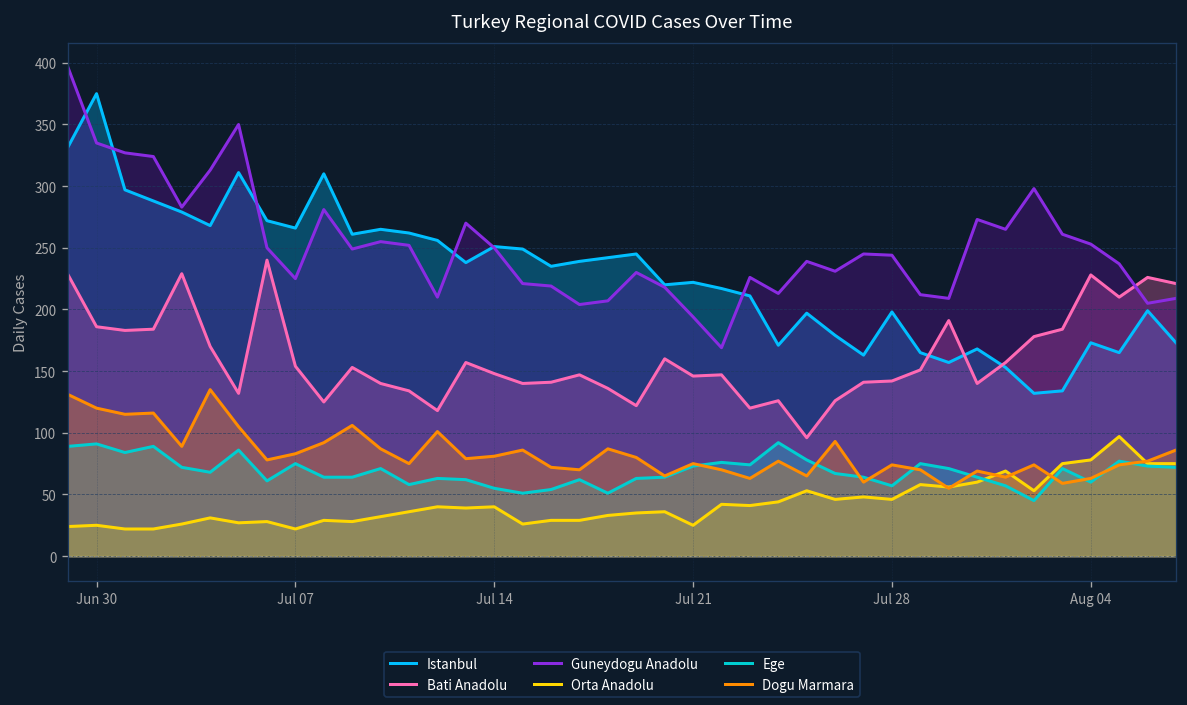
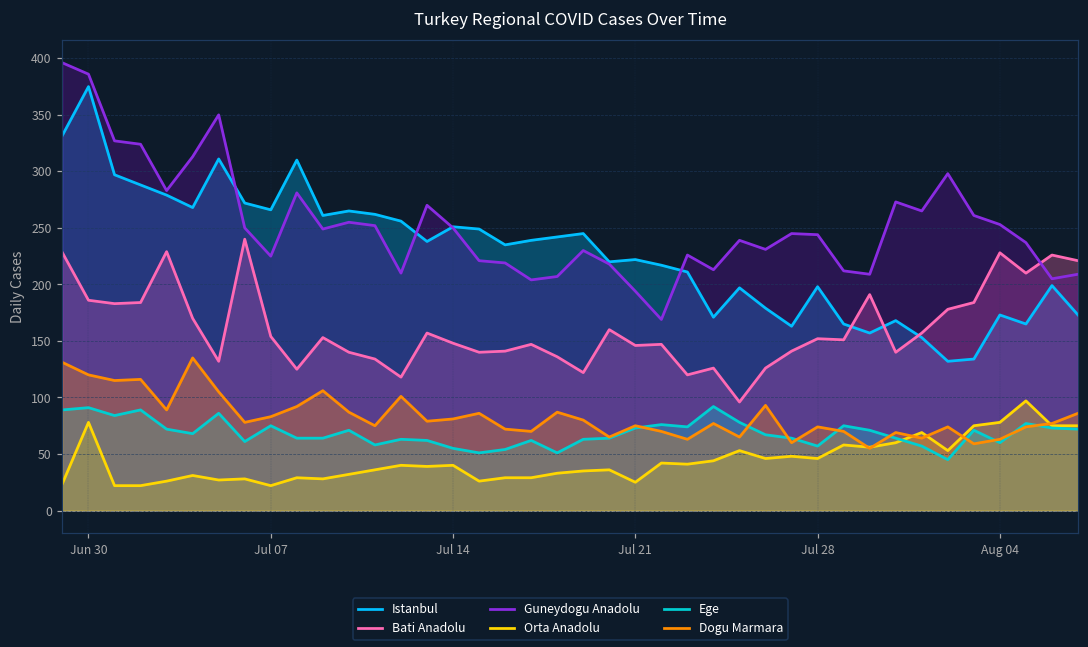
Guneydogu Anadolu, Jun 30: 335 -> 386
Orta Anadolu, Jun 30: 25 -> 78
Bati Anadolu, Jul 28: 142 -> 152
